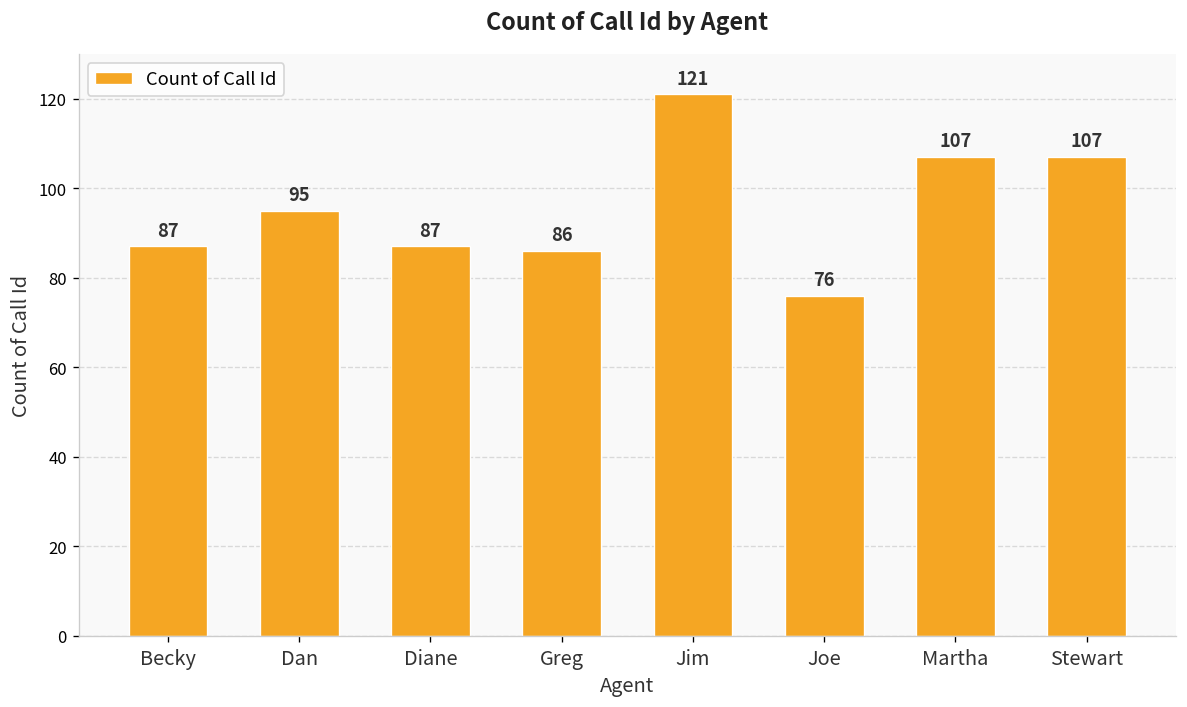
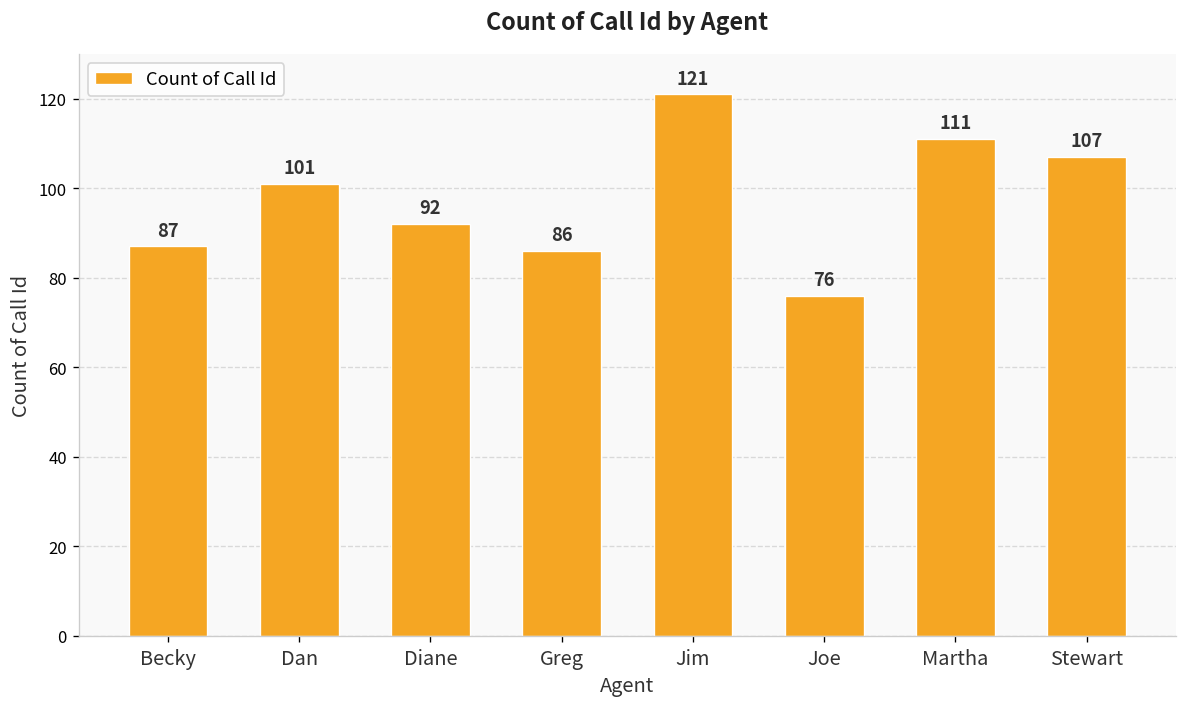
Dan: 95 -> 101
Diane: 87 -> 92
Martha: 107 -> 111
